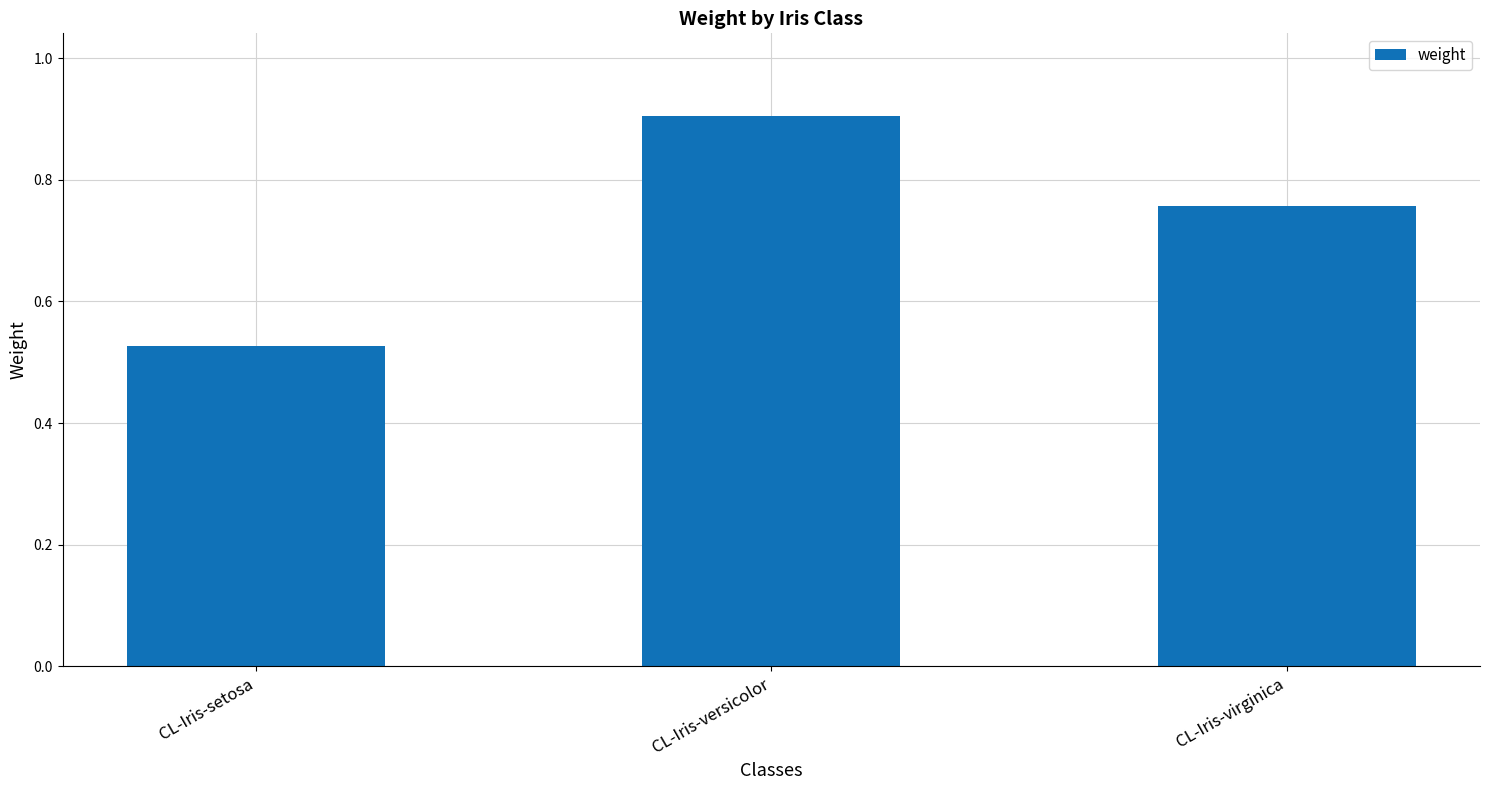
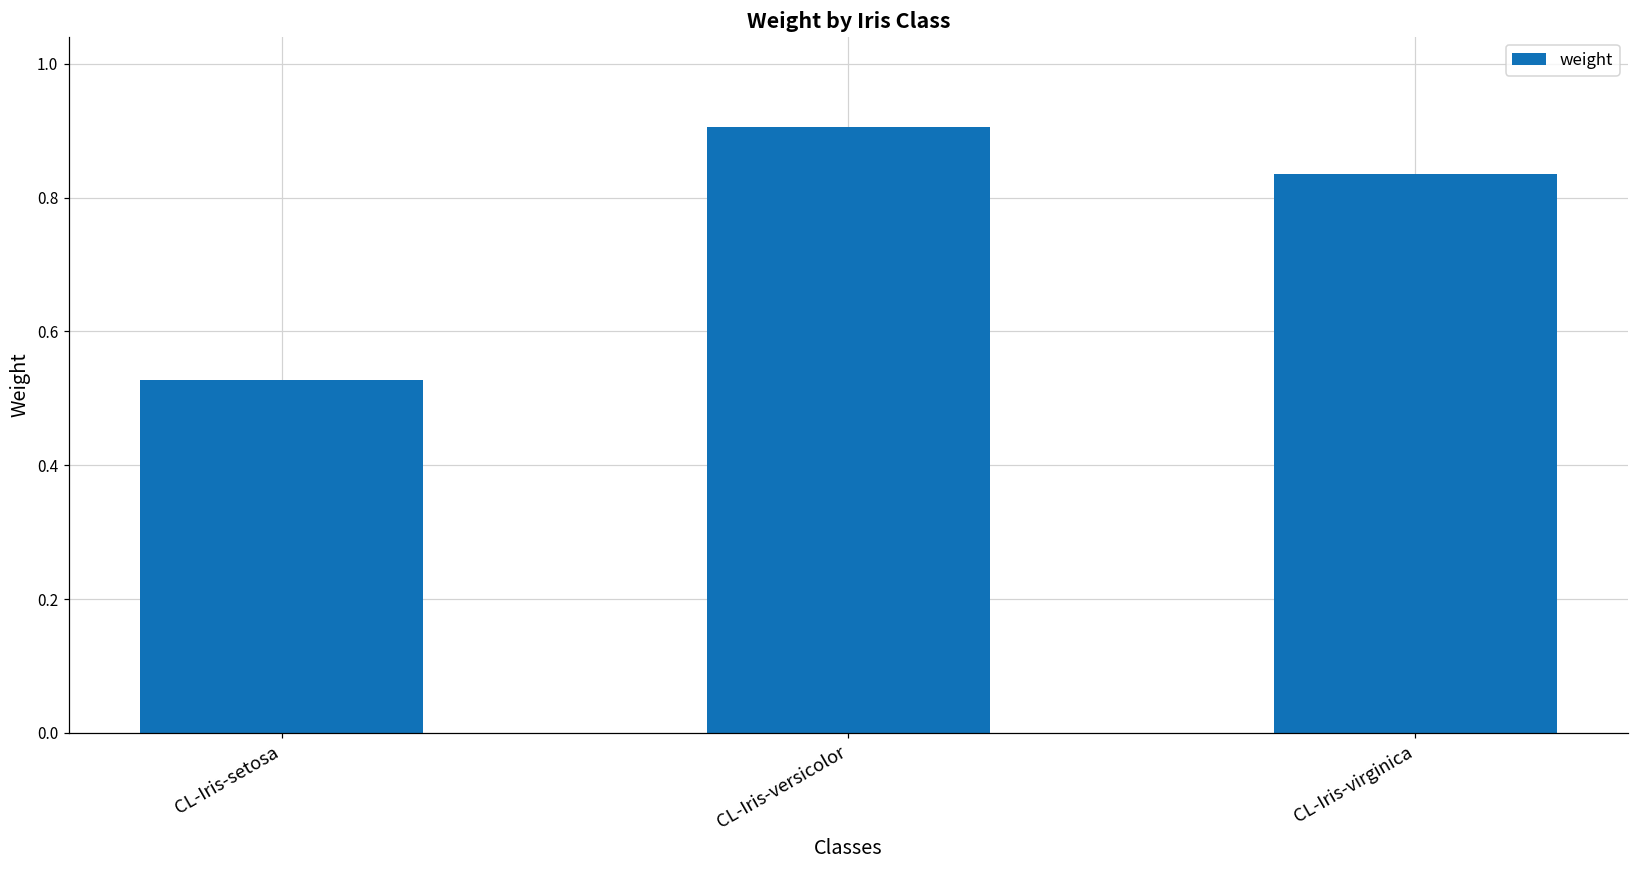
CL-Iris-virginica: 0.76 -> 0.83
